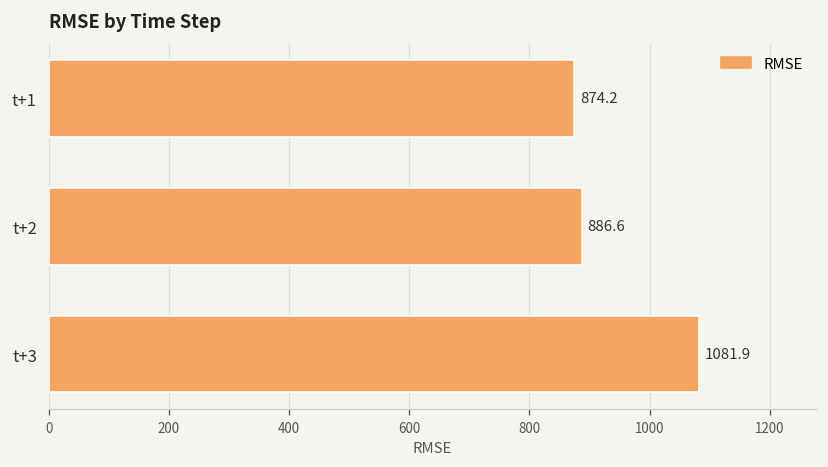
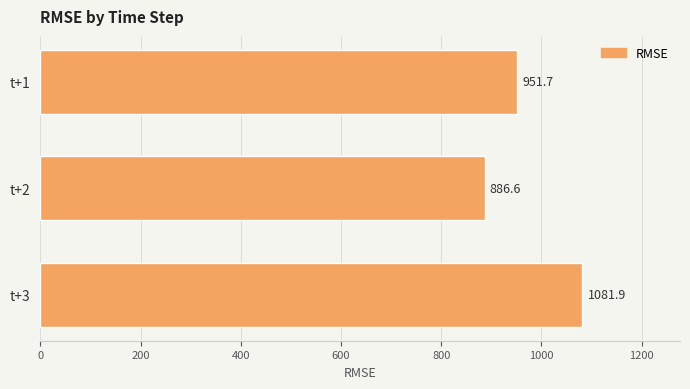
t+1: 874.2 -> 951.7
